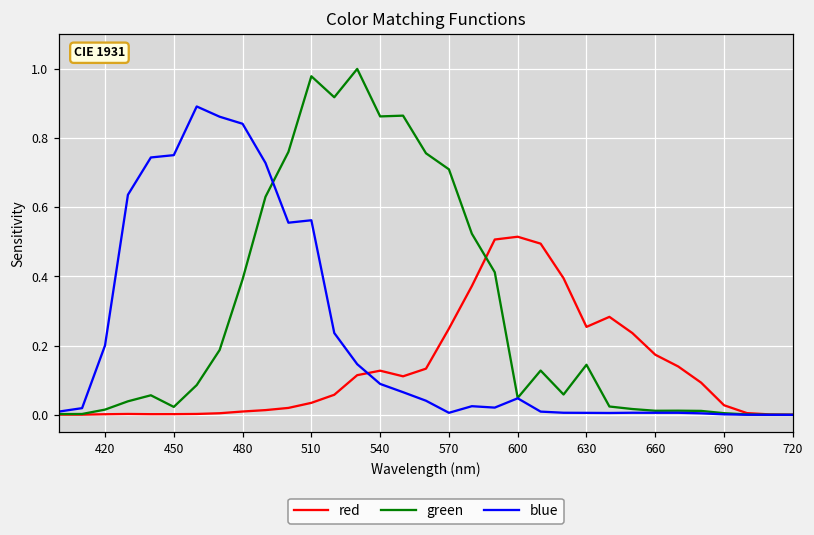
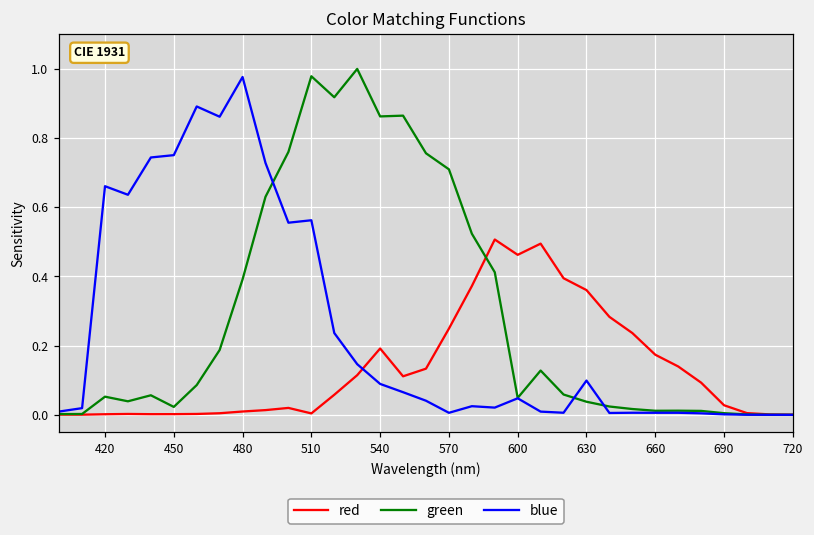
green, 420: 0.02 -> 0.05
blue, 420: 0.20 -> 0.66
blue, 480: 0.84 -> 0.98
red, 510: 0.03 -> 0.00
red, 540: 0.13 -> 0.19
red, 600: 0.51 -> 0.46
red, 630: 0.25 -> 0.36
green, 630: 0.14 -> 0.04
blue, 630: 0.01 -> 0.10
